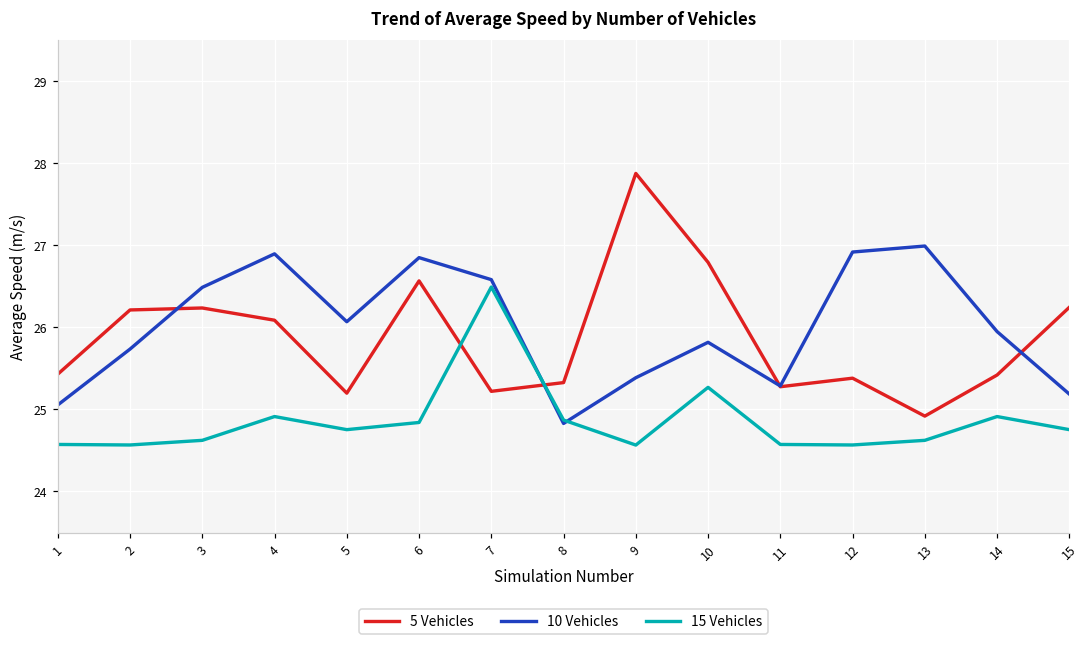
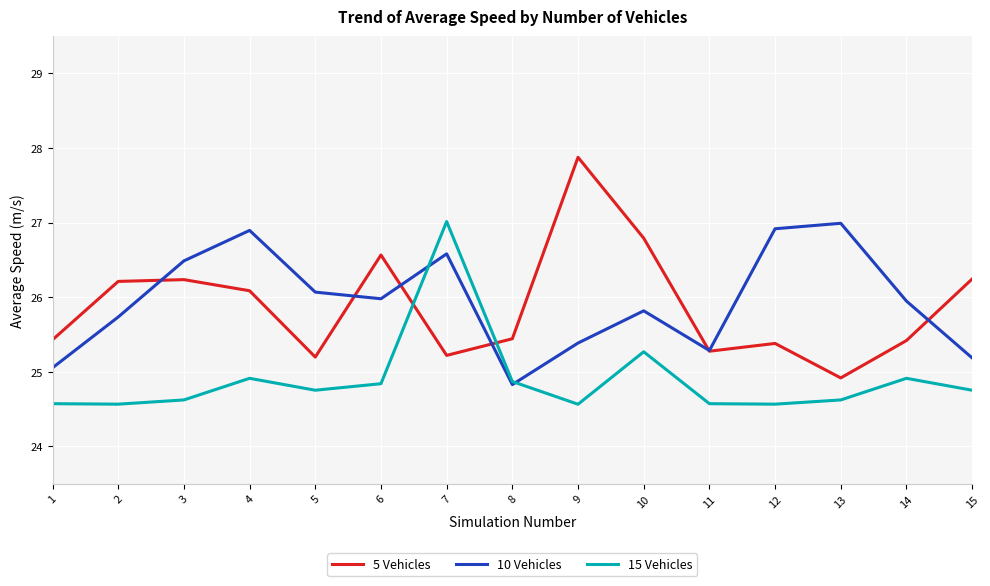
10 Vehicles, 6: 26.8 -> 26.0
15 Vehicles, 7: 26.5 -> 27.0
5 Vehicles, 8: 25.3 -> 25.4
